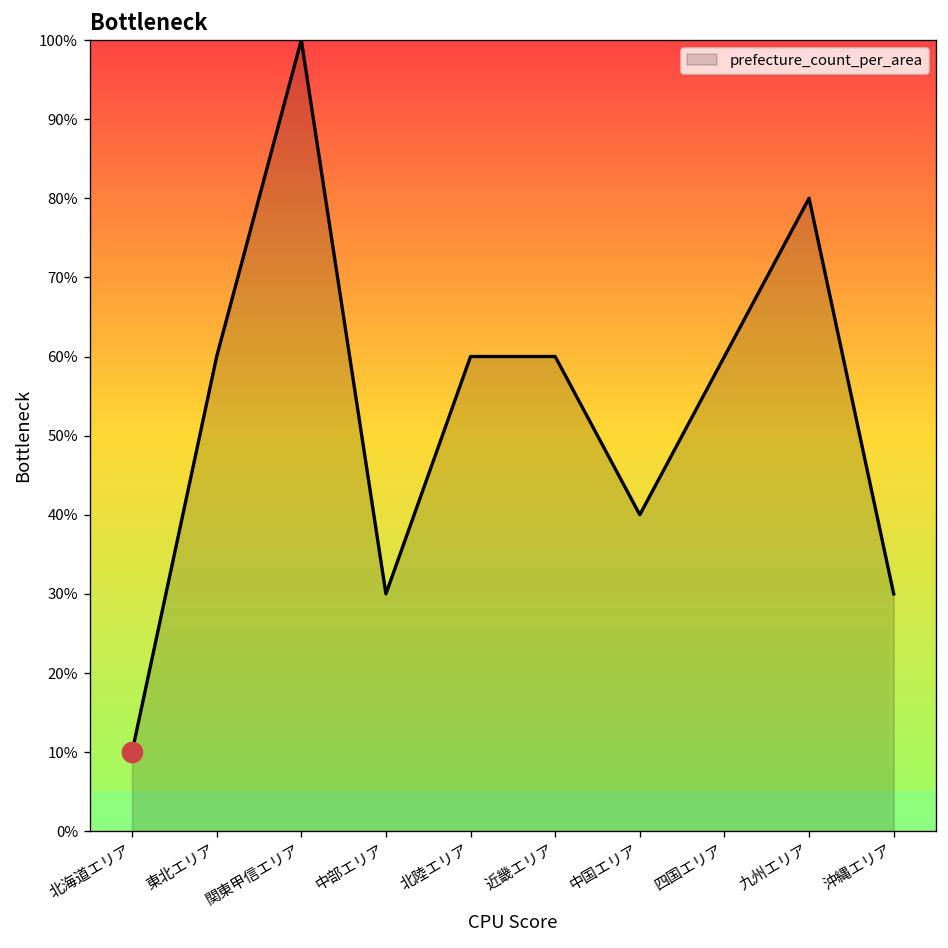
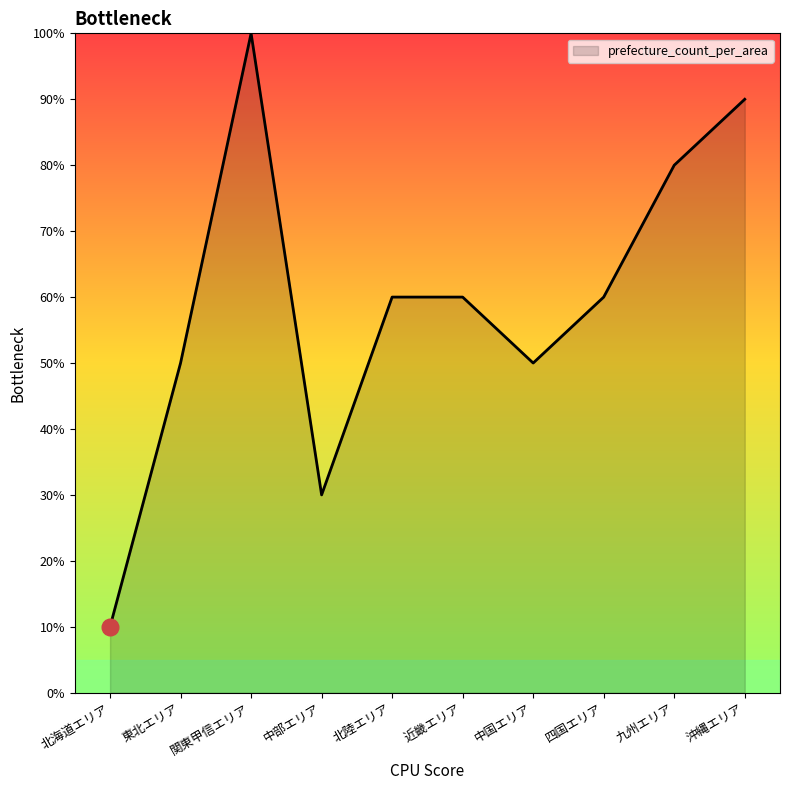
prefecture_count_per_area, 東北エリア: 60% -> 50%
prefecture_count_per_area, 中国エリア: 40% -> 50%
prefecture_count_per_area, 沖縄エリア: 30% -> 90%
